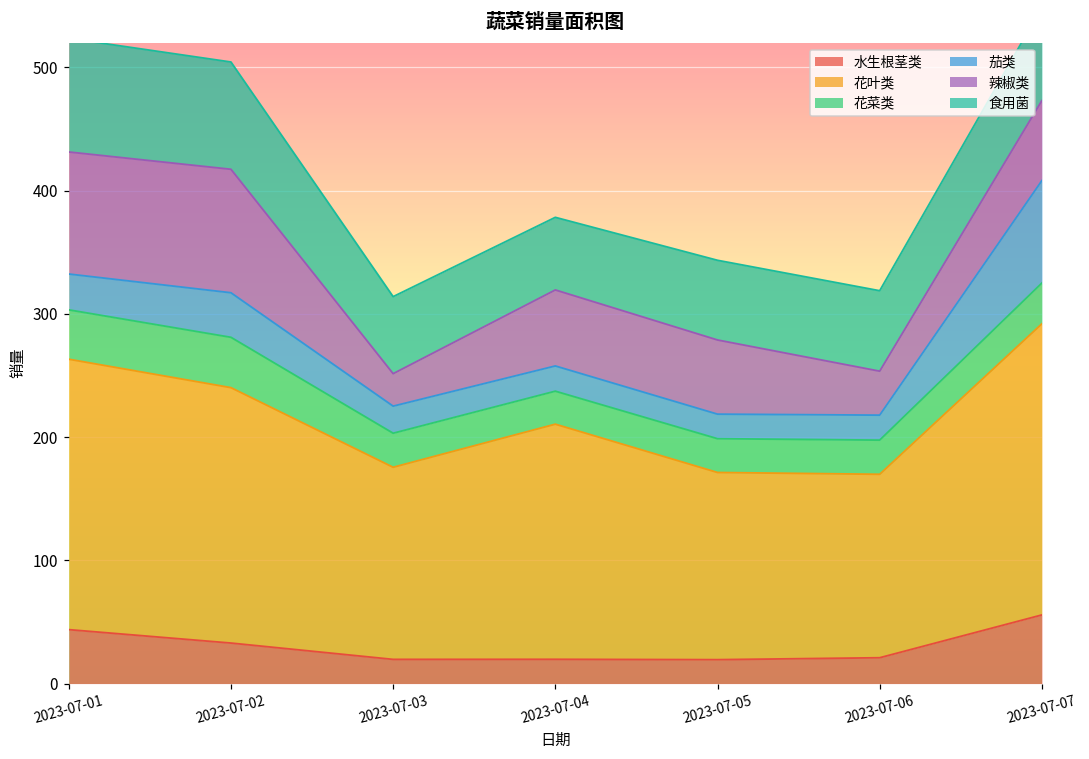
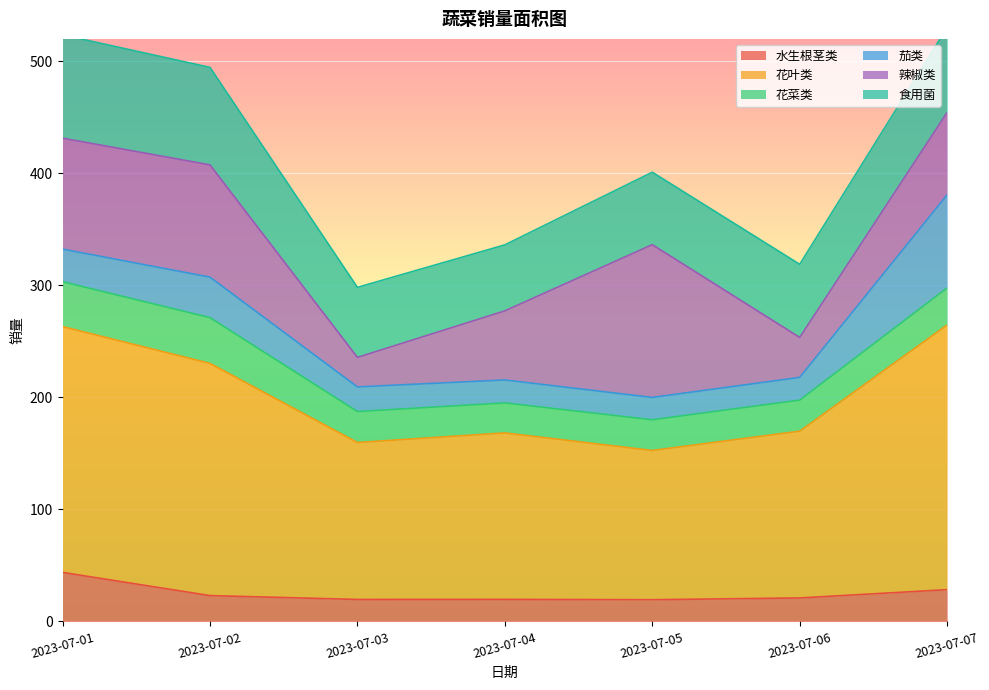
水生根茎类, 2023-07-02: 33 -> 23
花叶类, 2023-07-03: 156 -> 140
花叶类, 2023-07-04: 191 -> 149
花叶类, 2023-07-05: 152 -> 133
辣椒类, 2023-07-05: 60 -> 136
水生根茎类, 2023-07-07: 56 -> 28
辣椒类, 2023-07-07: 65 -> 74
